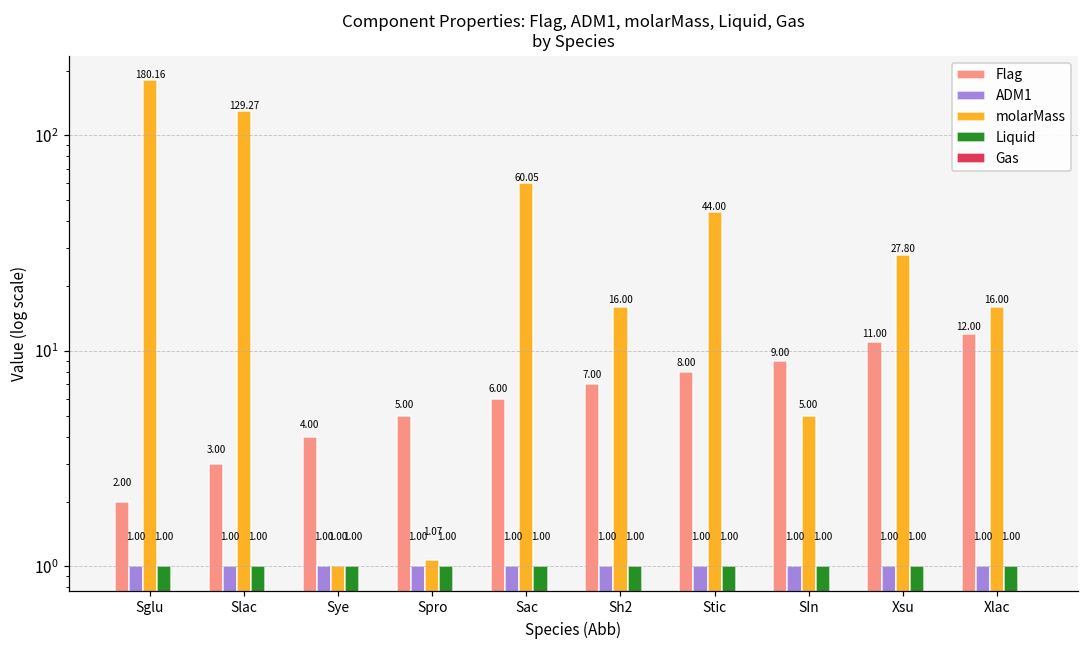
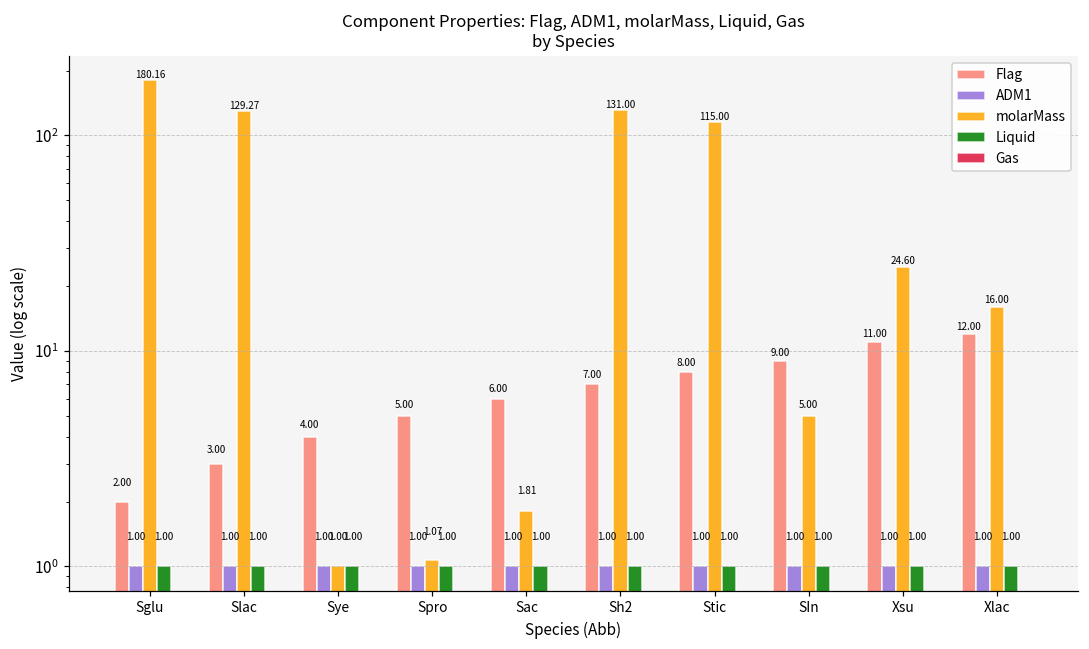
molarMass, Sac: 60.05 -> 1.81
molarMass, Sh2: 16.00 -> 131.00
molarMass, Stic: 44.00 -> 115.00
molarMass, Xsu: 27.80 -> 24.60
